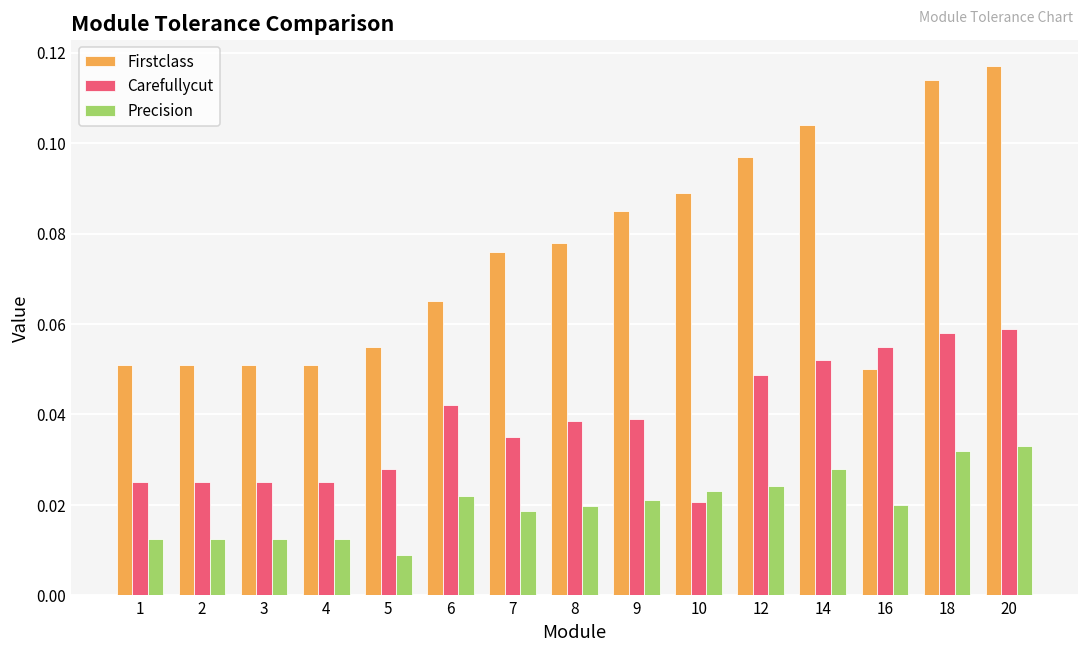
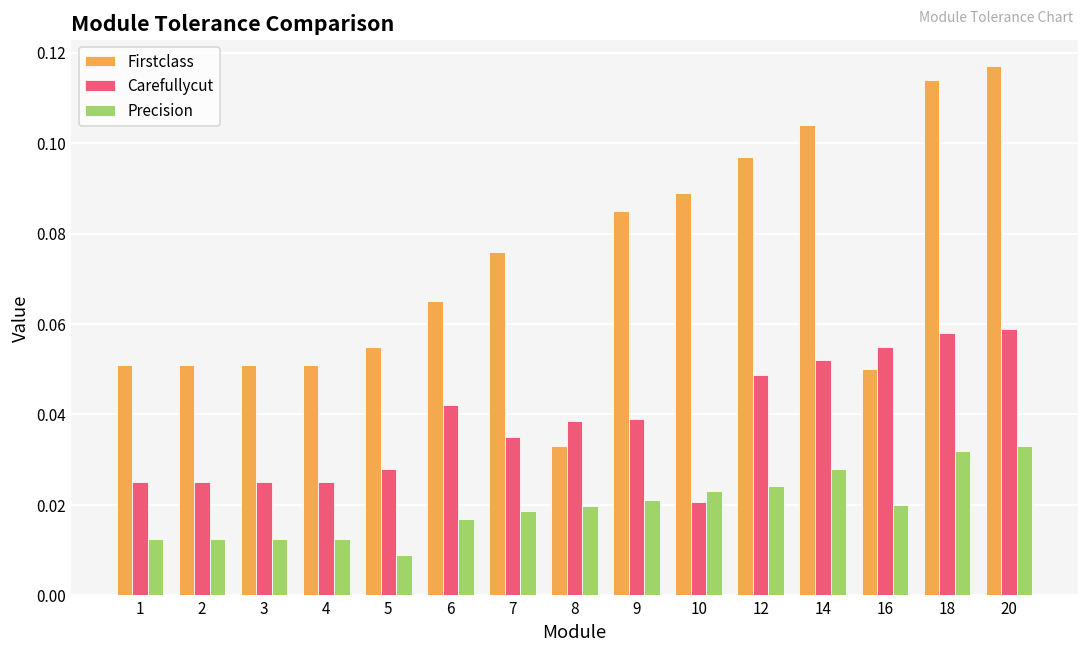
Precision, 6: 0.022 -> 0.017
Firstclass, 8: 0.078 -> 0.033
